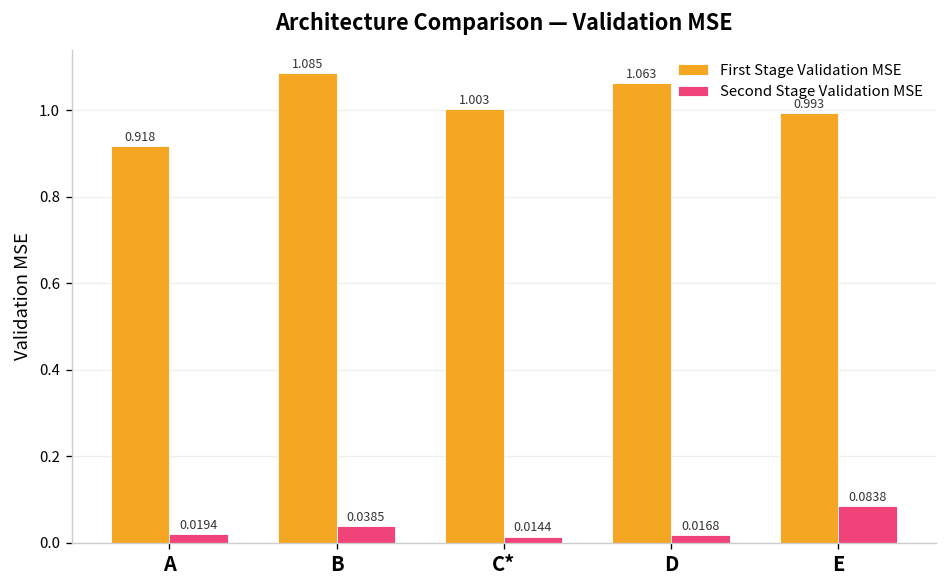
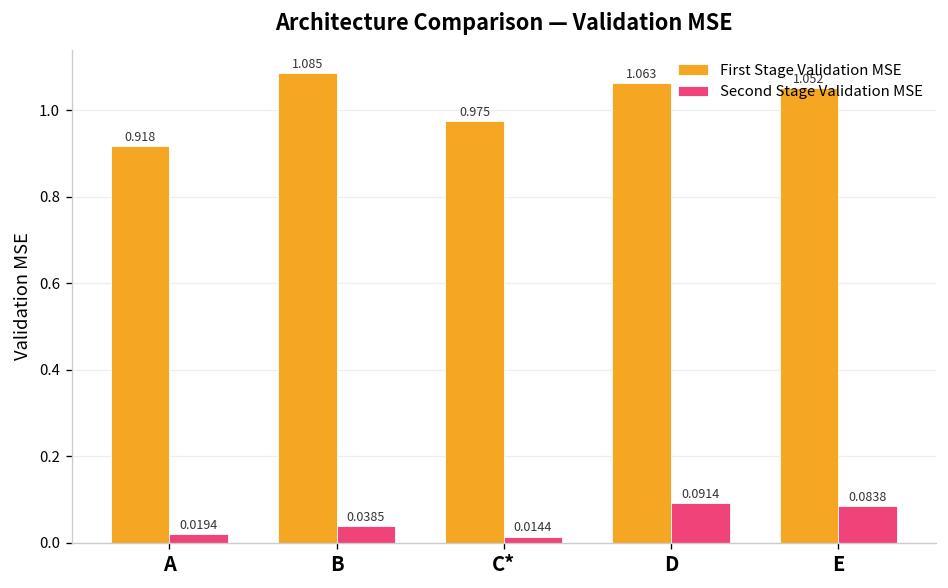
First Stage Validation MSE, C*: 1.003 -> 0.975
Second Stage Validation MSE, D: 0.0168 -> 0.0914
First Stage Validation MSE, E: 0.993 -> 1.052
